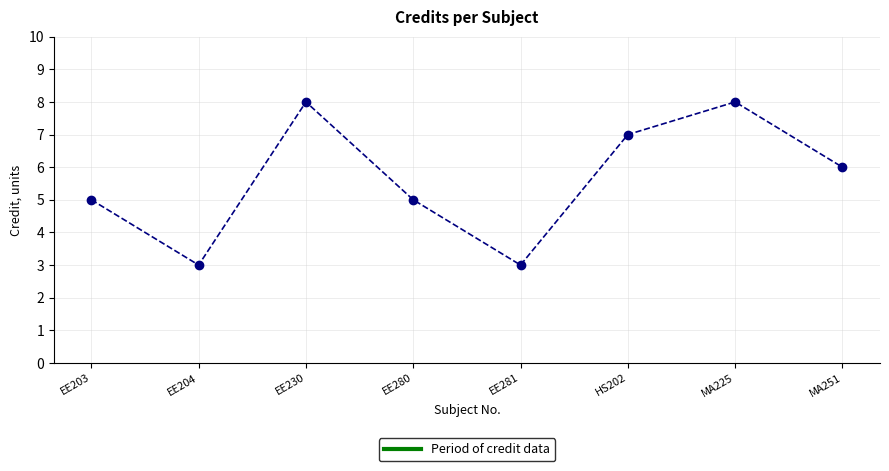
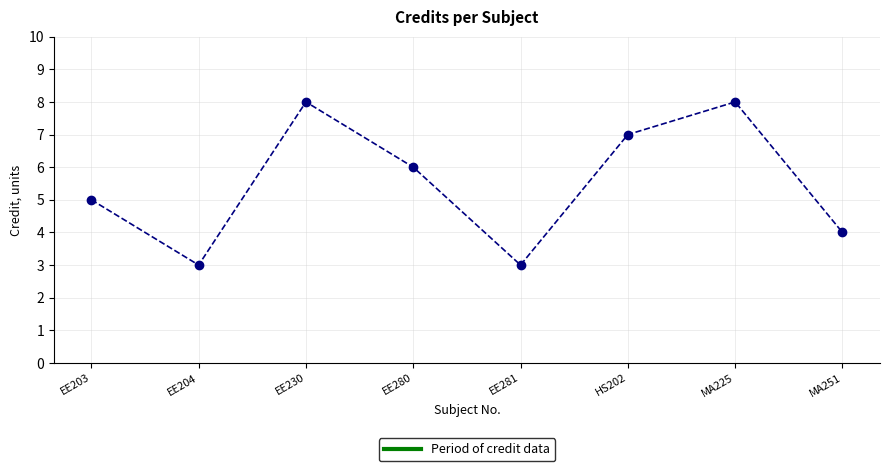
EE280: 5 -> 6
MA251: 6 -> 4
